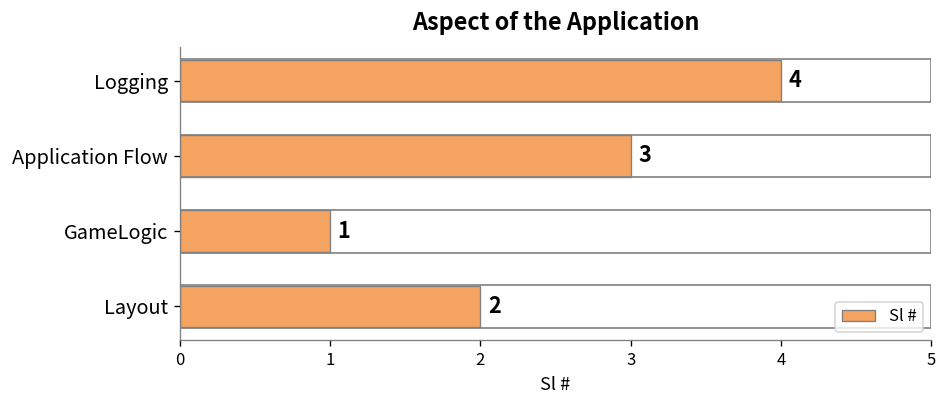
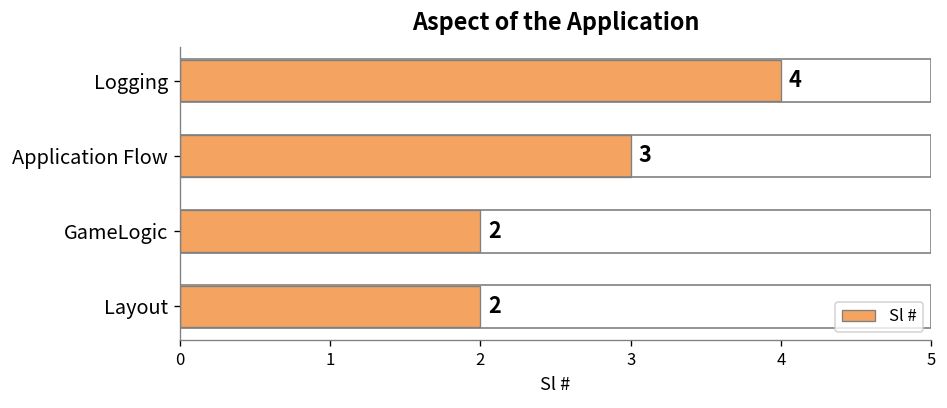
GameLogic: 1 -> 2
